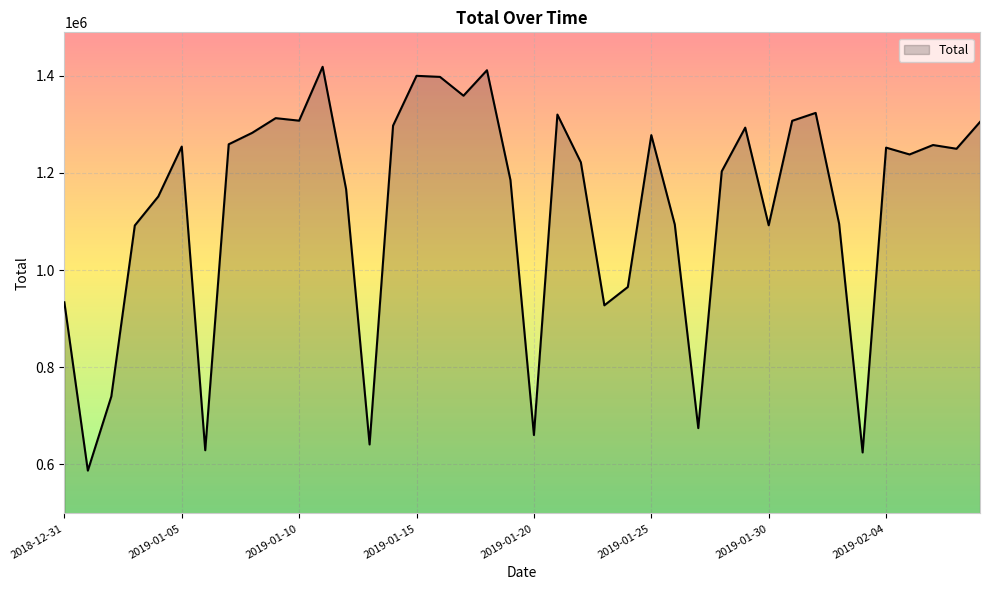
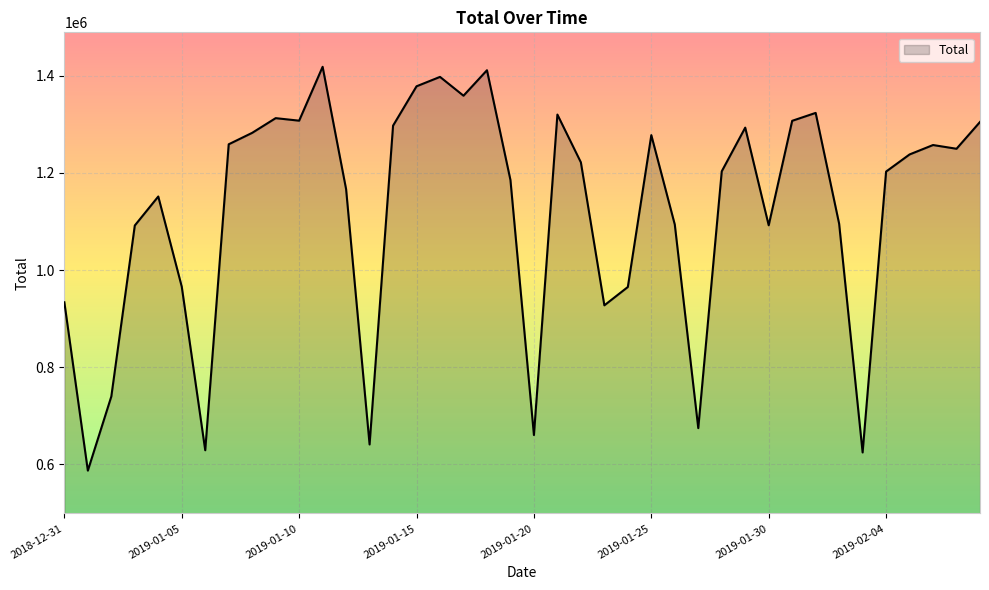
2019-01-05: 1250000 -> 970000
2019-01-15: 1400000 -> 1380000
2019-02-04: 1250000 -> 1200000
